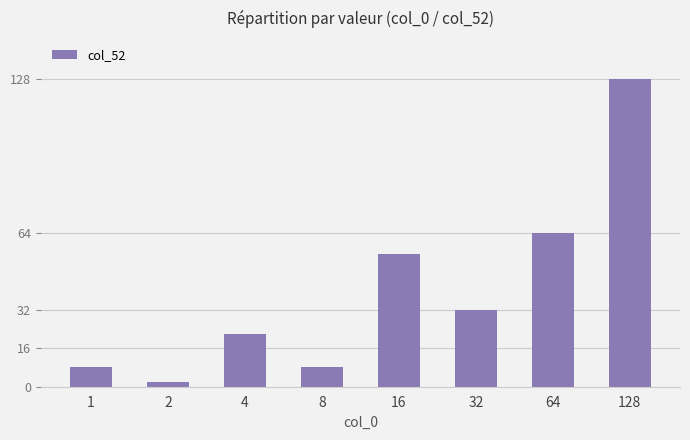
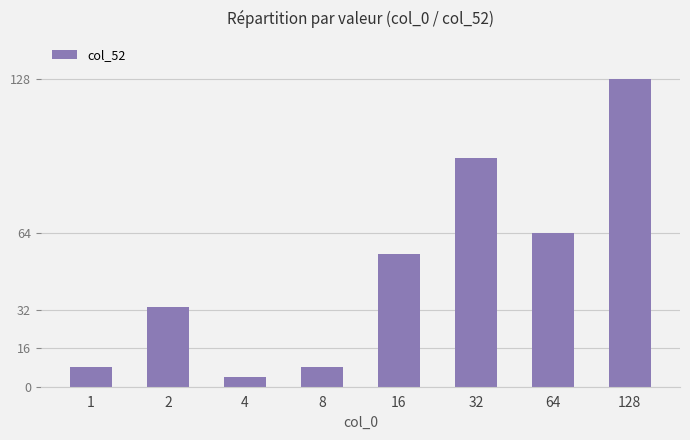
2: 2 -> 33
4: 22 -> 4
32: 32 -> 95
